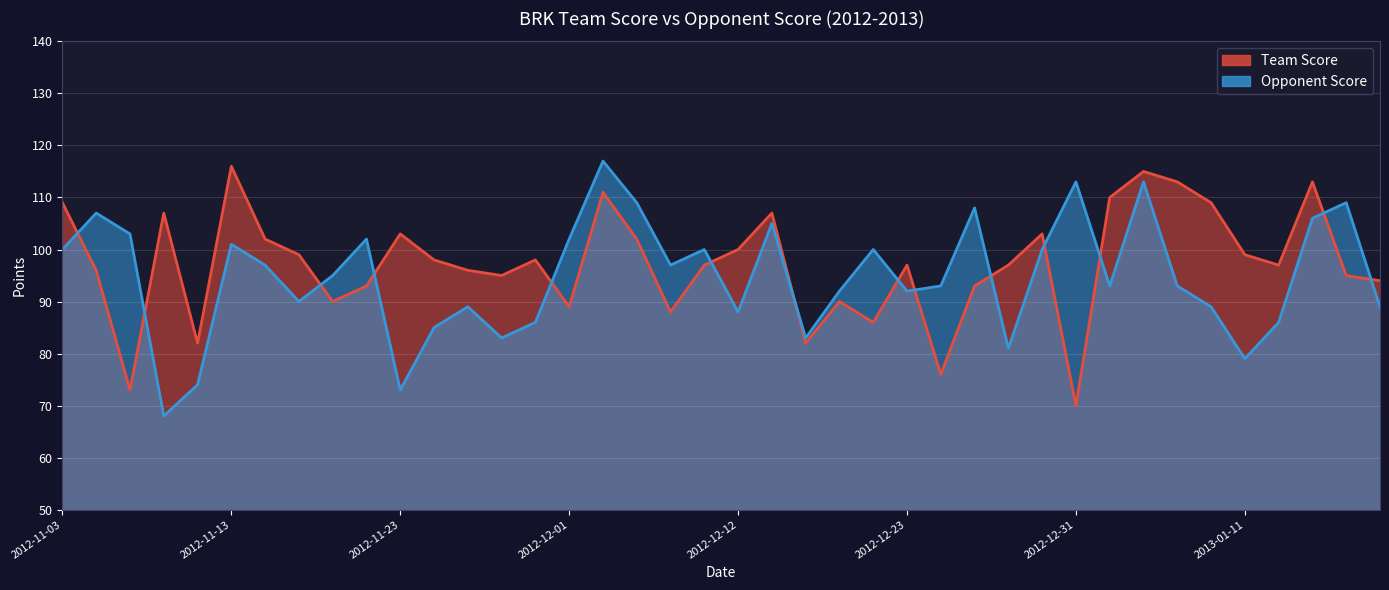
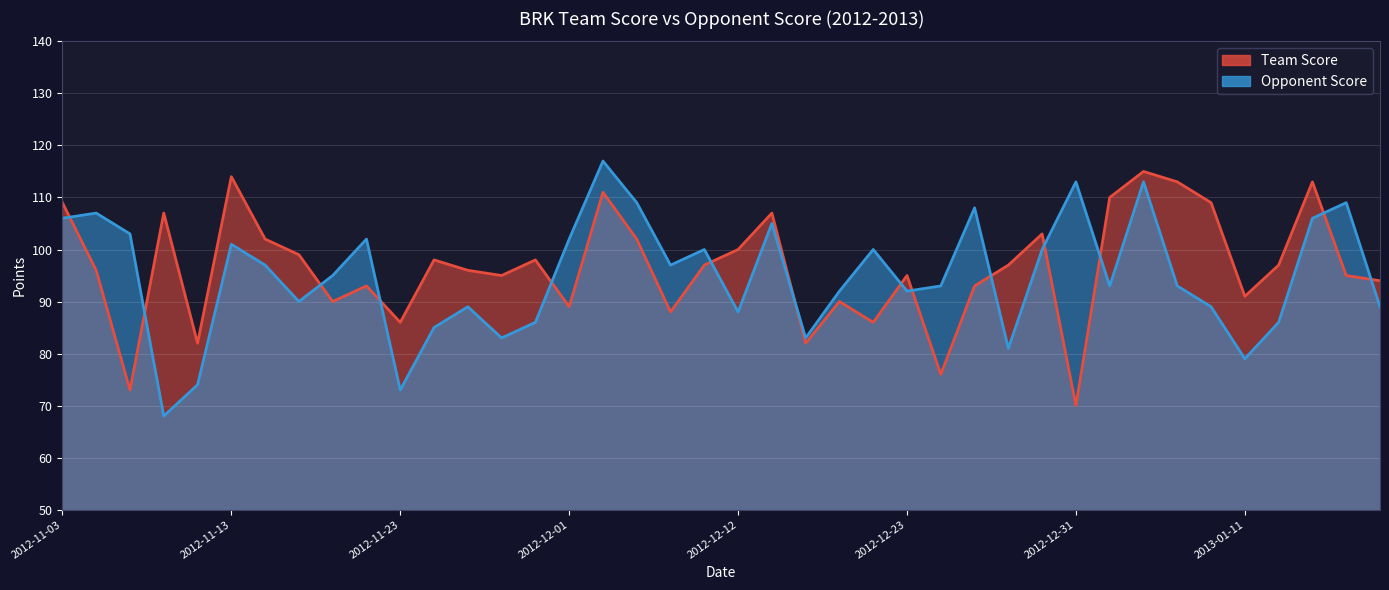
Opponent Score, 2012-11-03: 100 -> 106
Team Score, 2012-11-13: 116 -> 114
Team Score, 2012-11-23: 103 -> 86
Team Score, 2012-12-23: 97 -> 95
Team Score, 2013-01-11: 99 -> 91
